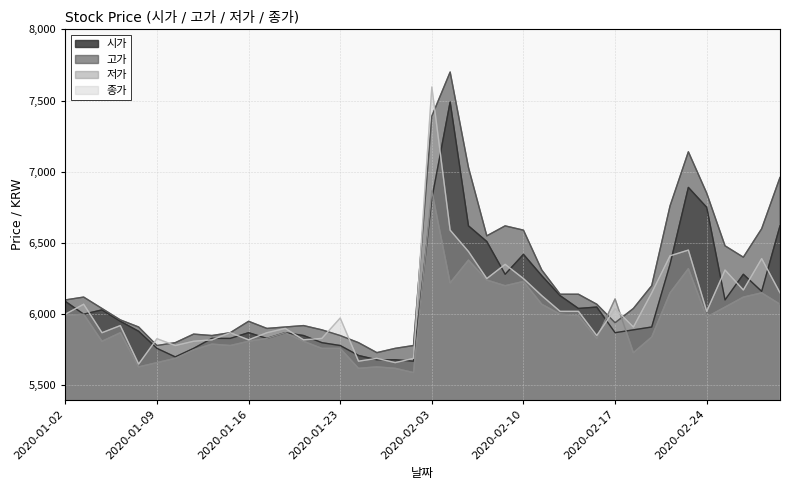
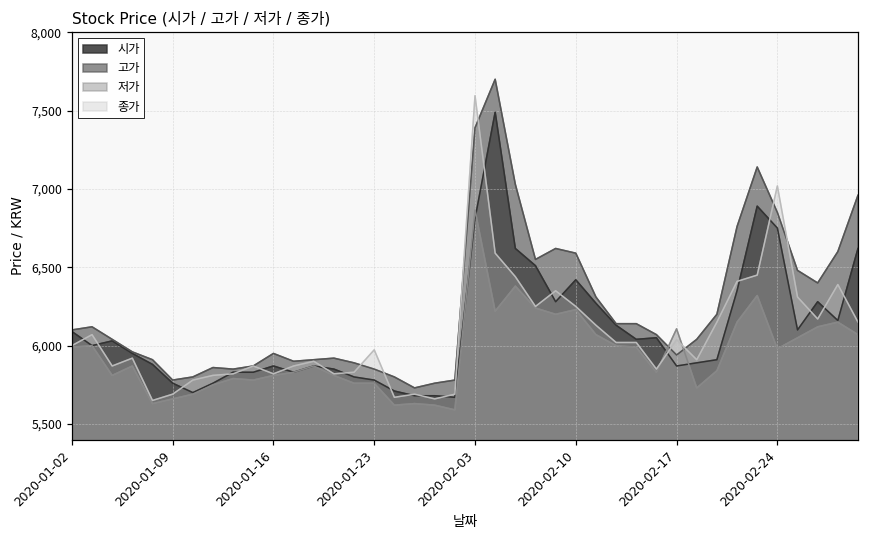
종가, 2020-01-09: 5,830 -> 5,690
종가, 2020-02-24: 6,020 -> 7,020
